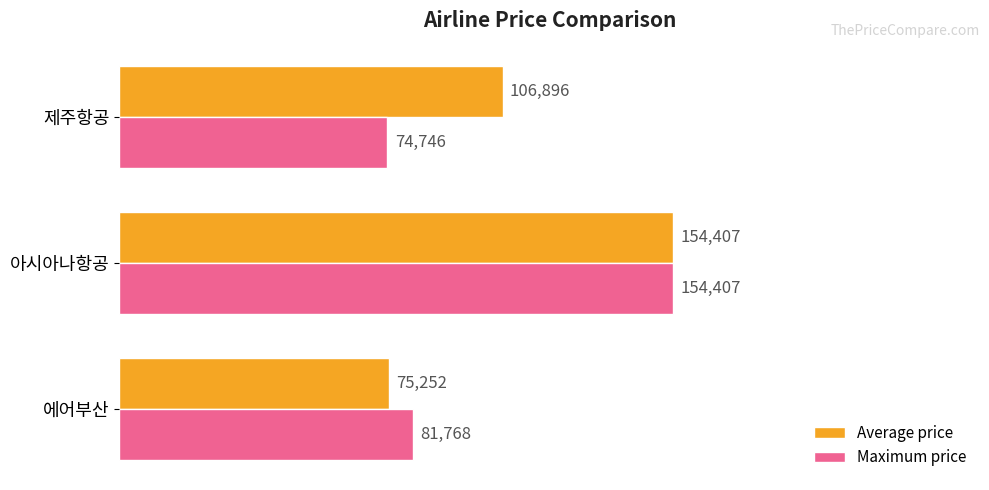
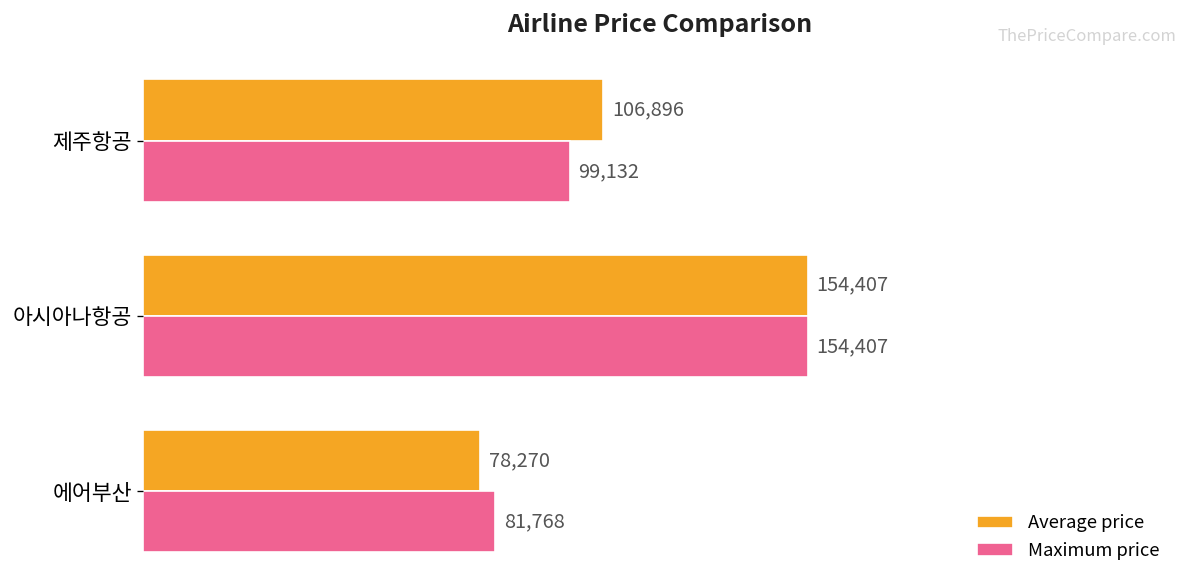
Maximum price, 제주항공: 74,746 -> 99,132
Average price, 에어부산: 75,252 -> 78,270
